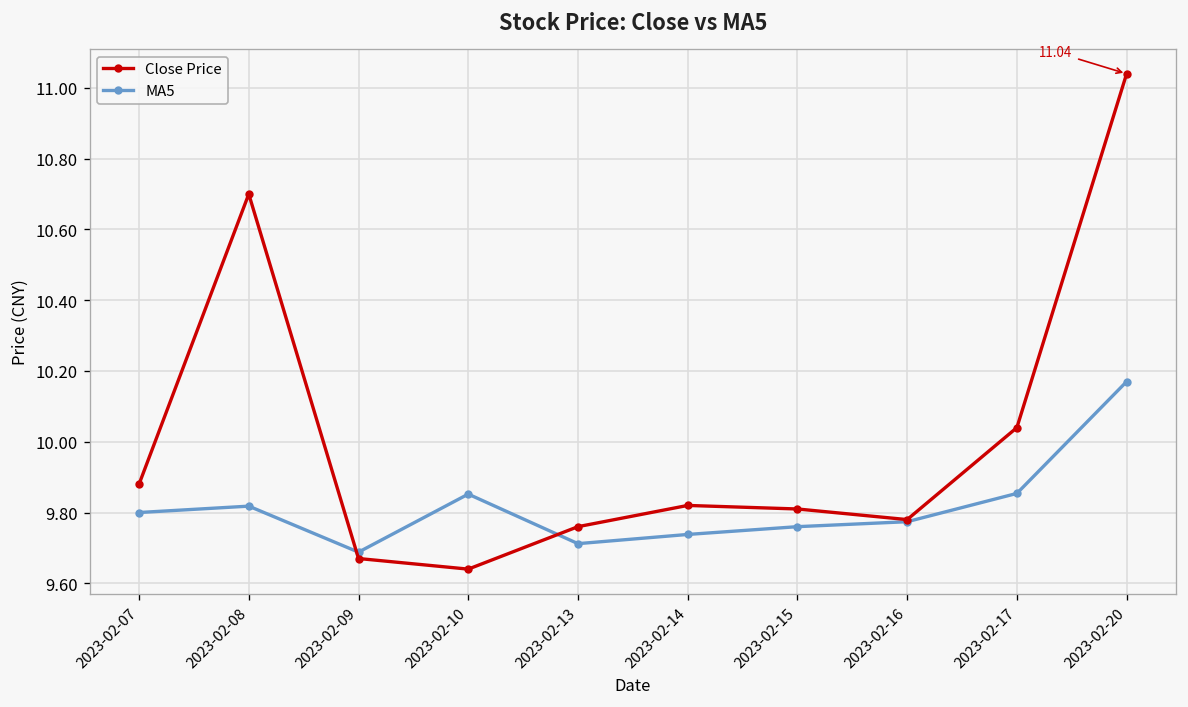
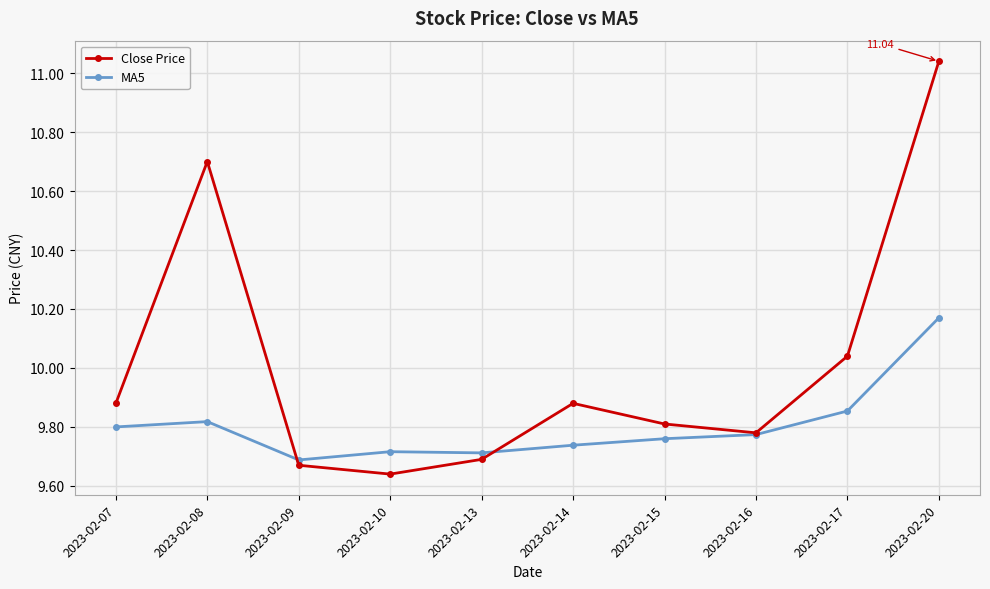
MA5, 2023-02-10: 9.85 -> 9.72
Close Price, 2023-02-13: 9.76 -> 9.69
Close Price, 2023-02-14: 9.82 -> 9.88
